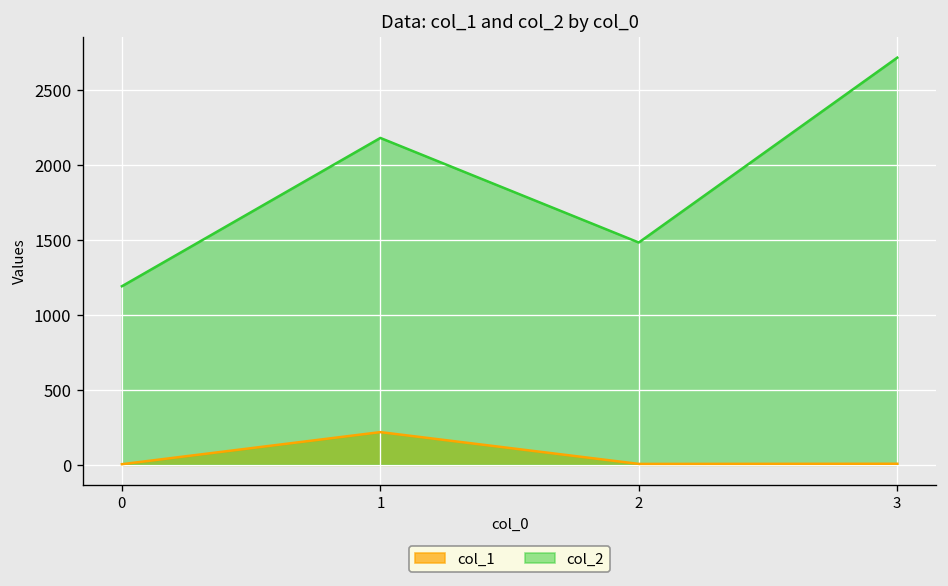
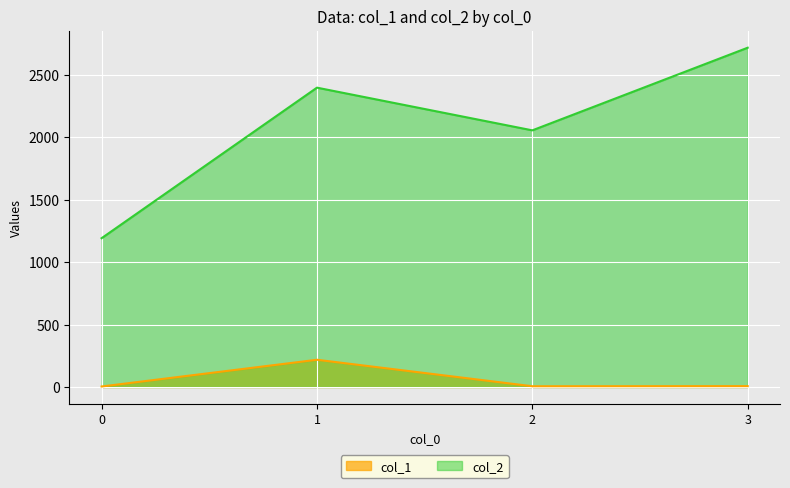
col_2, 1: 2180 -> 2400
col_2, 2: 1480 -> 2060
